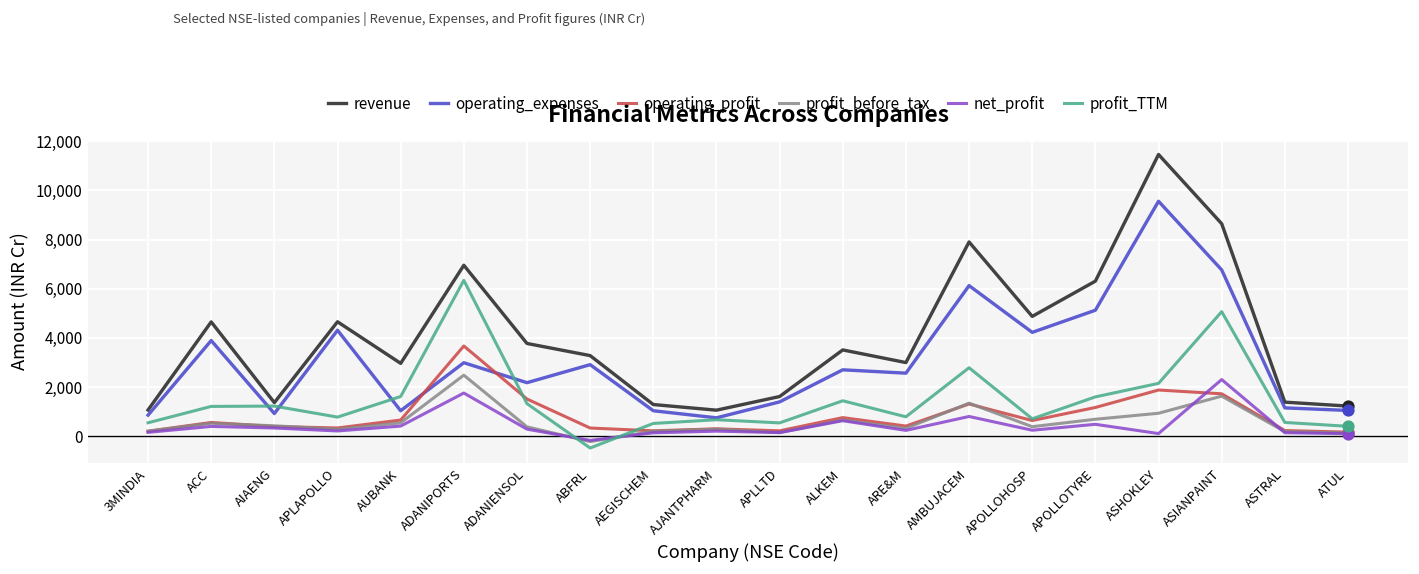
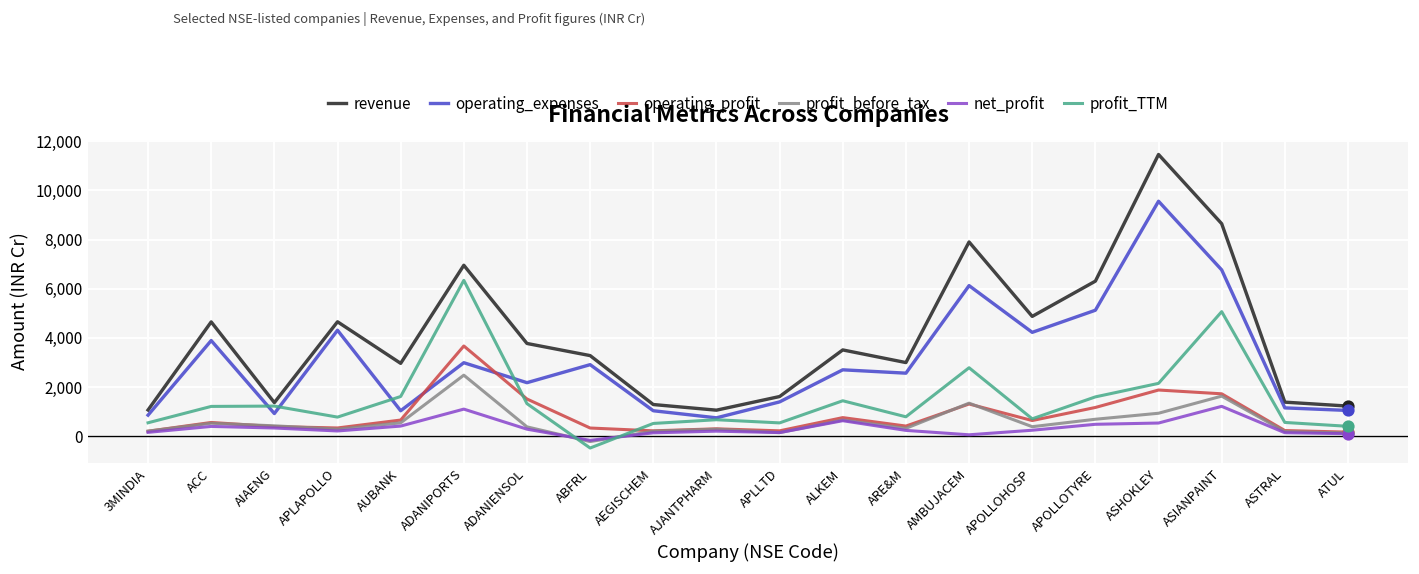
net_profit, ADANIPORTS: 1,700 -> 1,100
net_profit, AMBUJACEM: 800 -> 0
net_profit, ASHOKLEY: 100 -> 500
net_profit, ASIANPAINT: 2,300 -> 1,200
